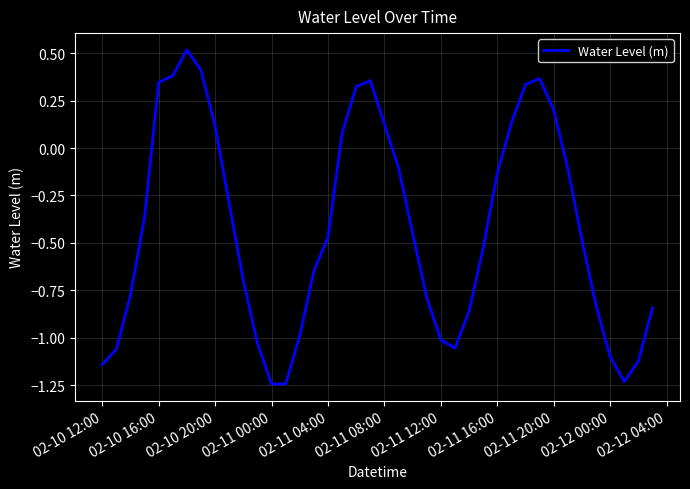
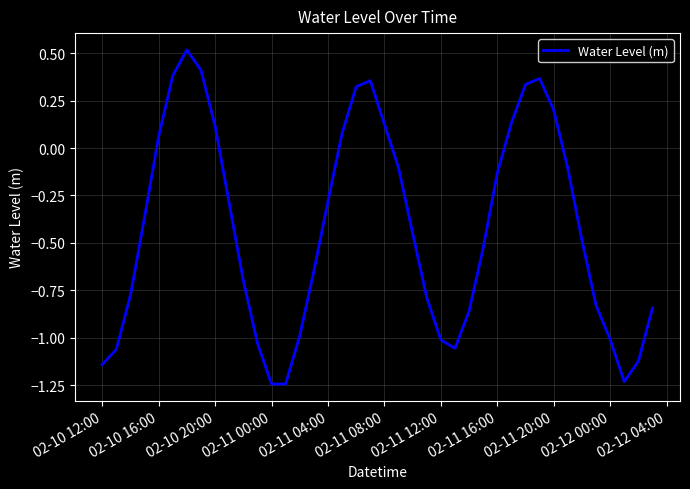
02-10 16:00: 0.35 -> 0.06
02-11 04:00: -0.47 -> -0.28
02-12 00:00: -1.10 -> -1.01
